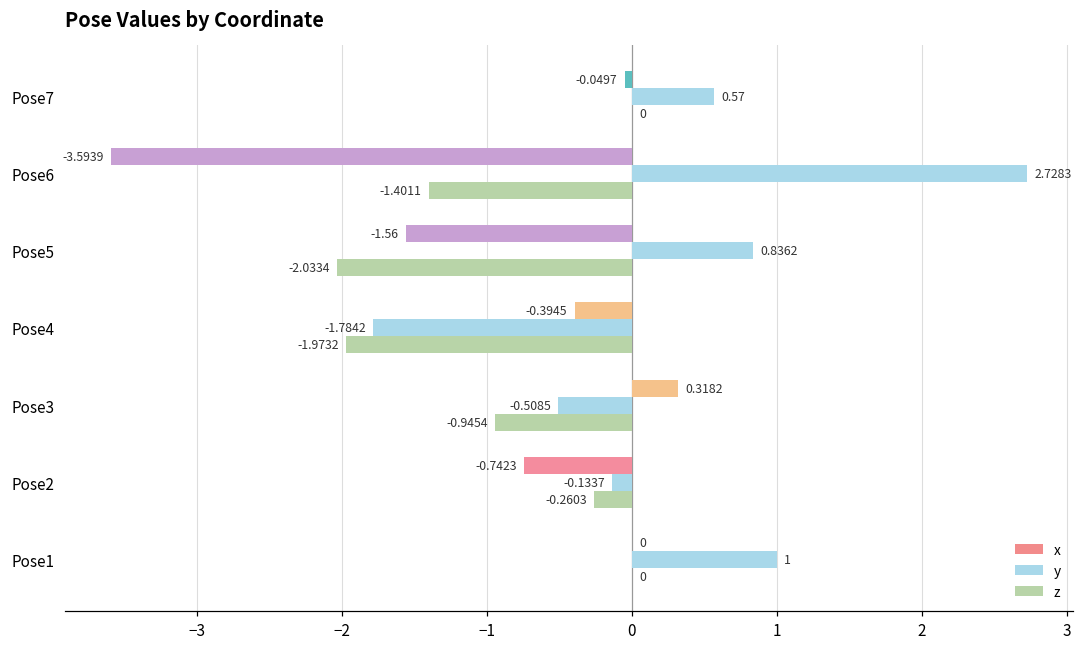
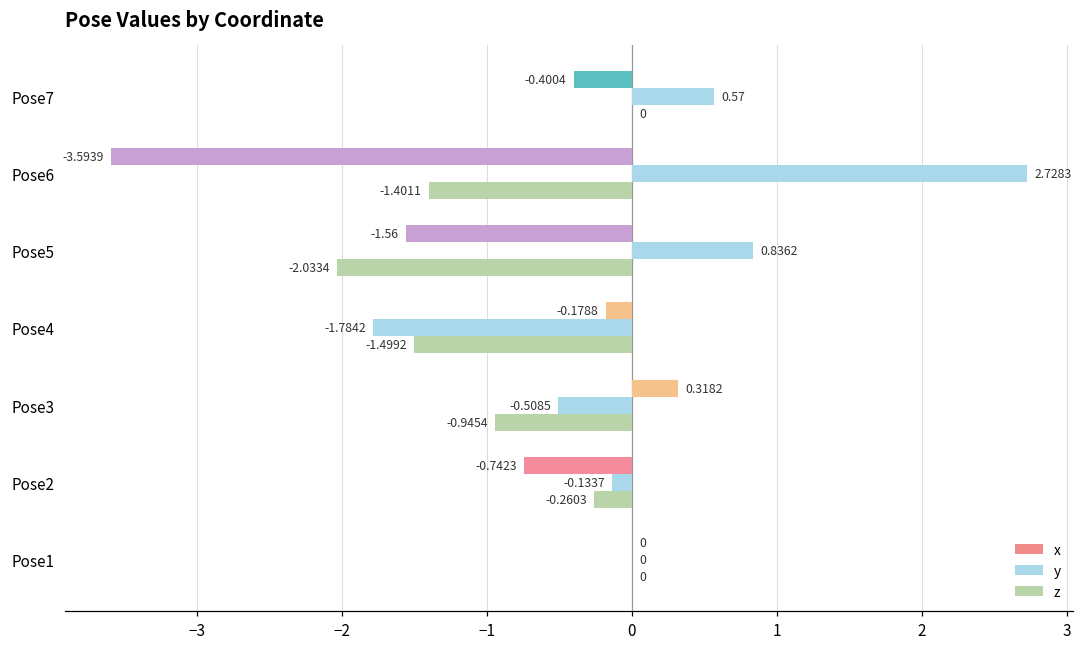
x, Pose7: -0.0497 -> -0.4004
x, Pose4: -0.3945 -> -0.1788
z, Pose4: -1.9732 -> -1.4992
y, Pose1: 1 -> 0
